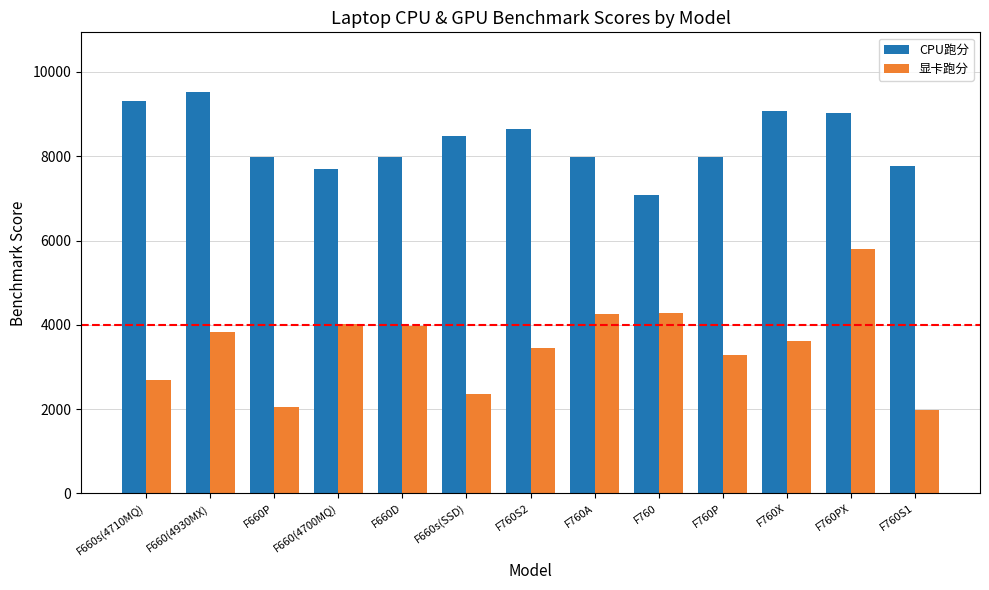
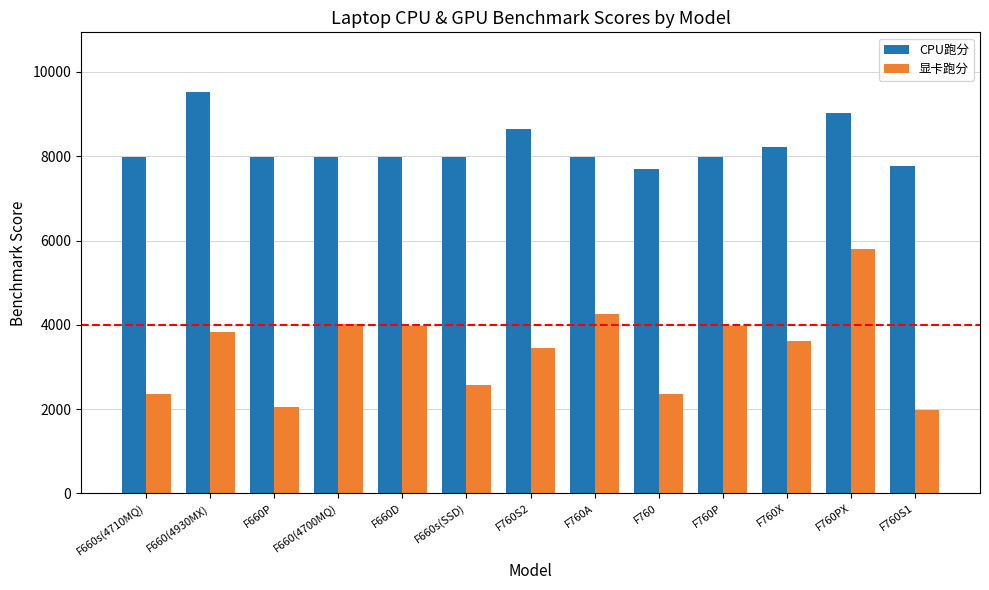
CPU跑分, F660s(4710MQ): 9300 -> 8000
显卡跑分, F660s(4710MQ): 2700 -> 2300
CPU跑分, F660(4700MQ): 7700 -> 8000
CPU跑分, F660s(SSD): 8500 -> 8000
显卡跑分, F660s(SSD): 2300 -> 2600
CPU跑分, F760: 7100 -> 7700
显卡跑分, F760: 4300 -> 2300
显卡跑分, F760P: 3300 -> 4000
CPU跑分, F760X: 9100 -> 8200
